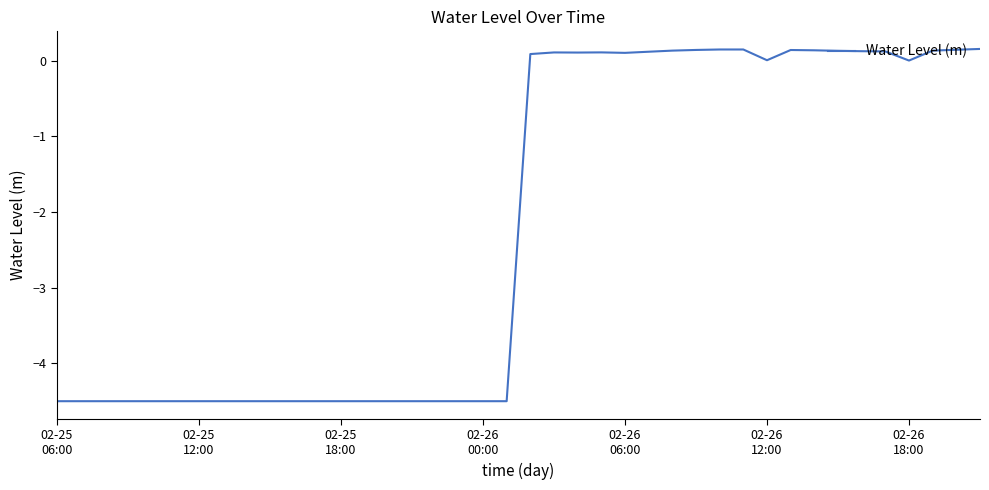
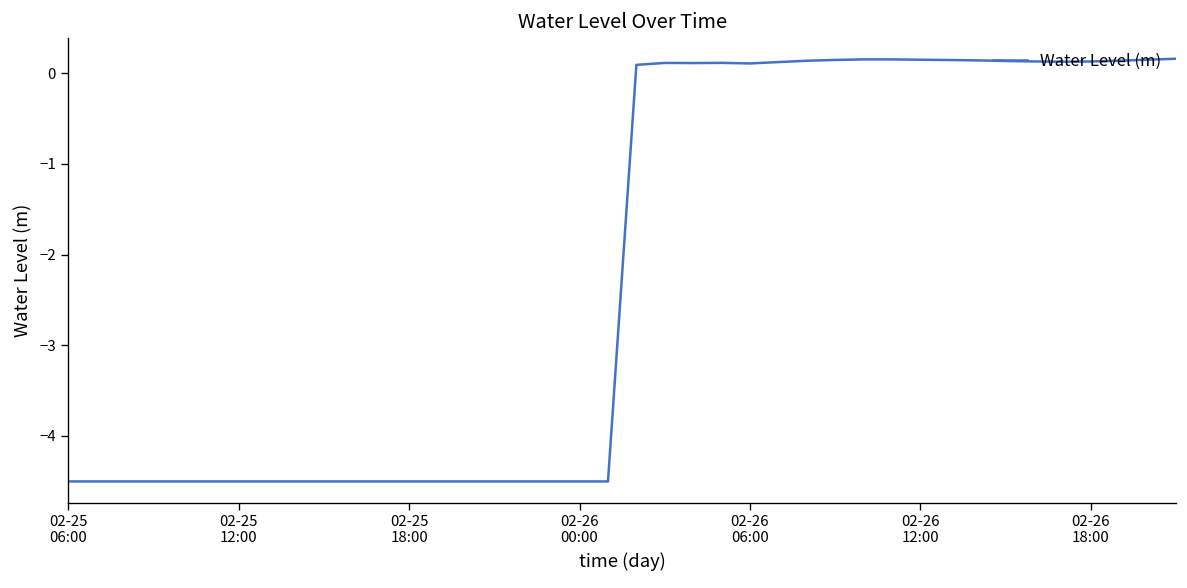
02-26 12:00: 0.0 -> 0.1
02-26 18:00: 0.0 -> 0.1
